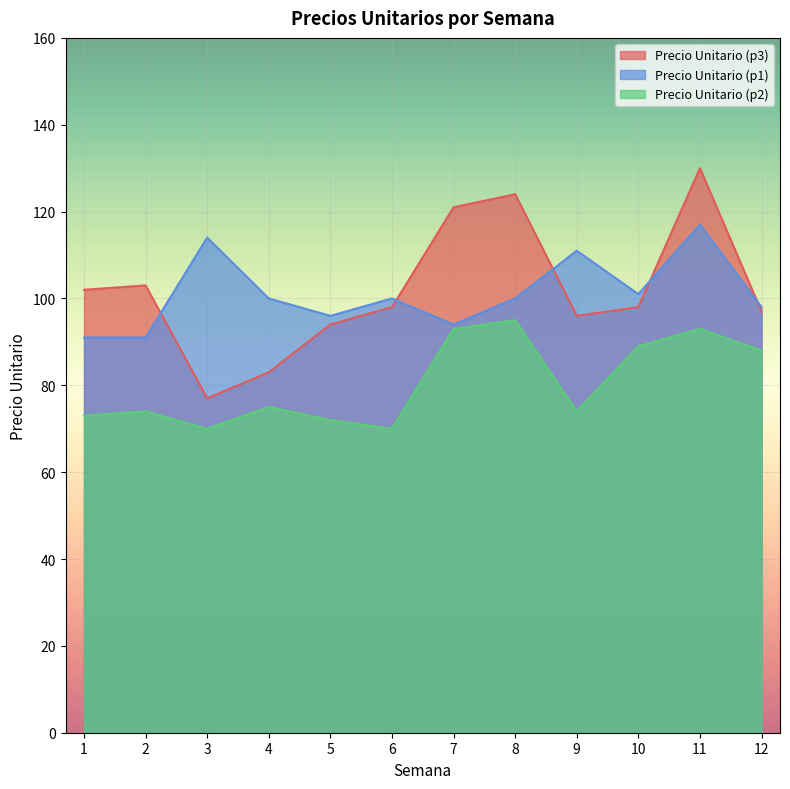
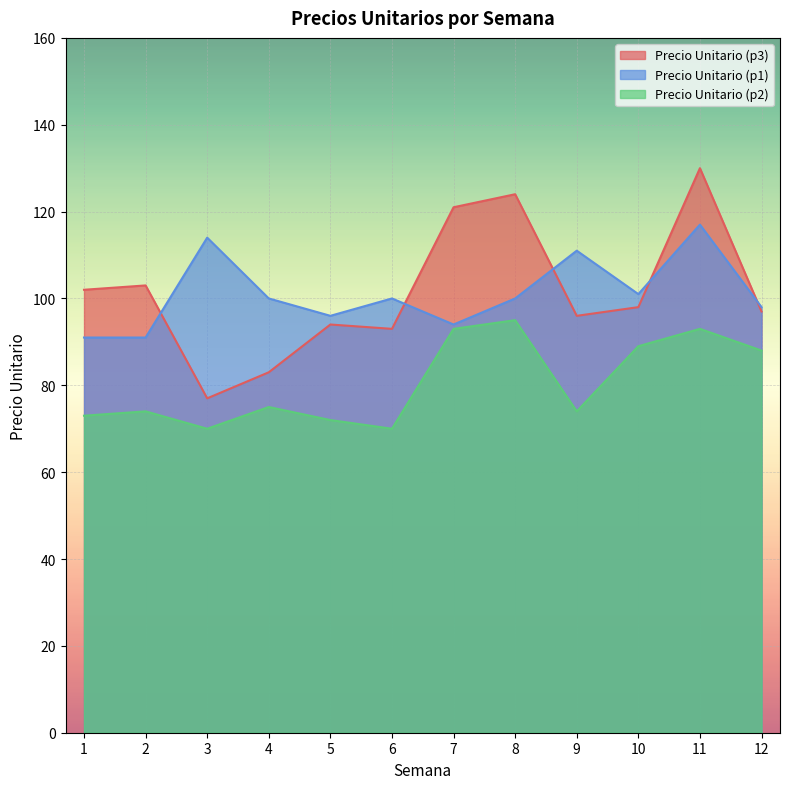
Precio Unitario (p3), 6: 98 -> 93
